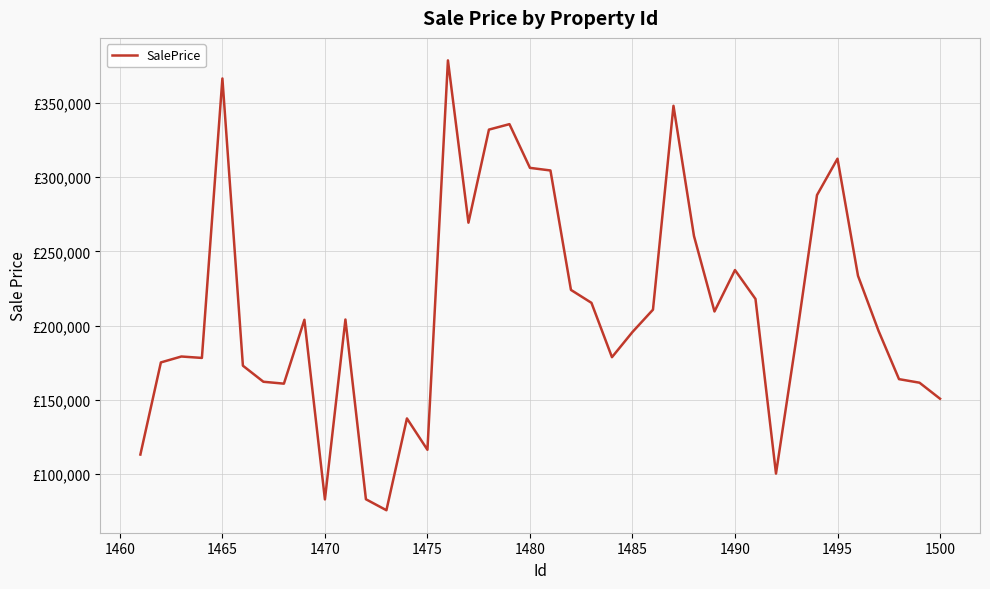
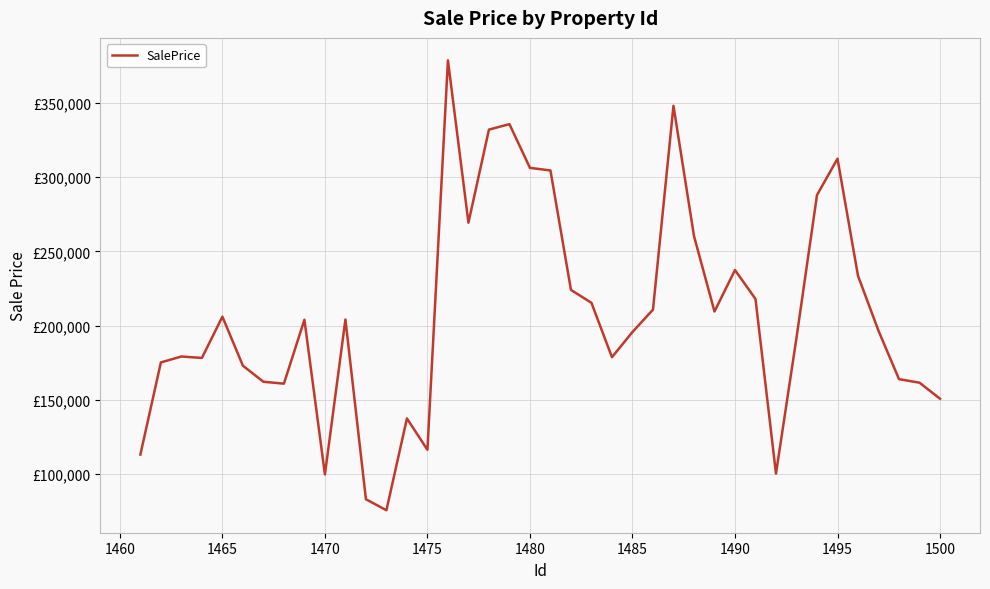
1465: £366,000 -> £206,000
1470: £83,000 -> £100,000
